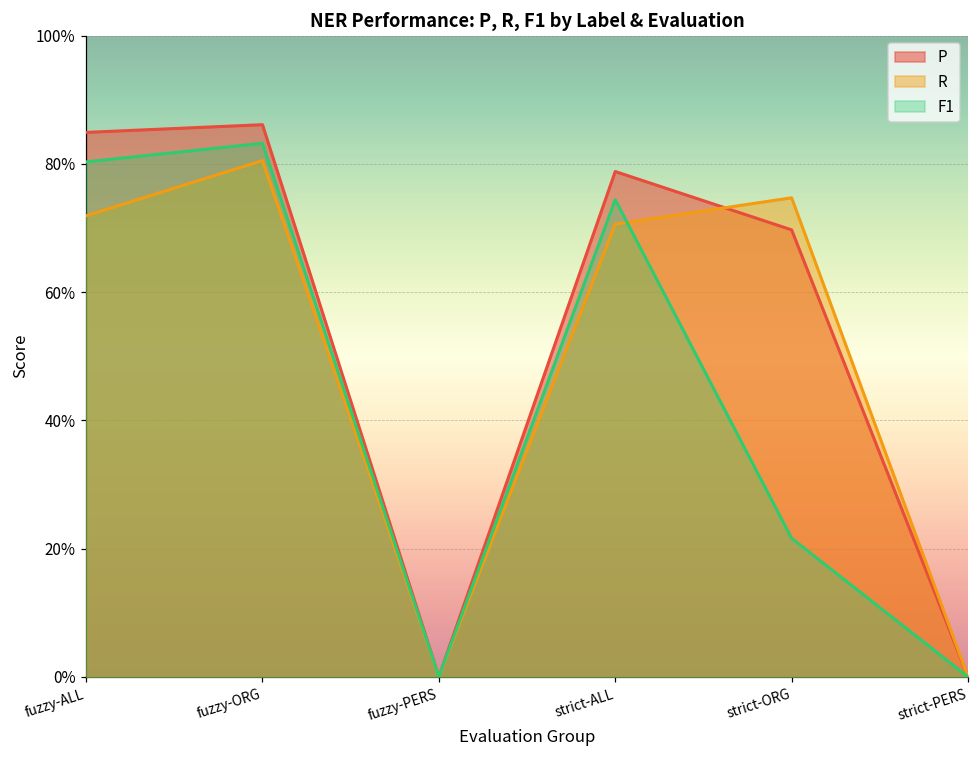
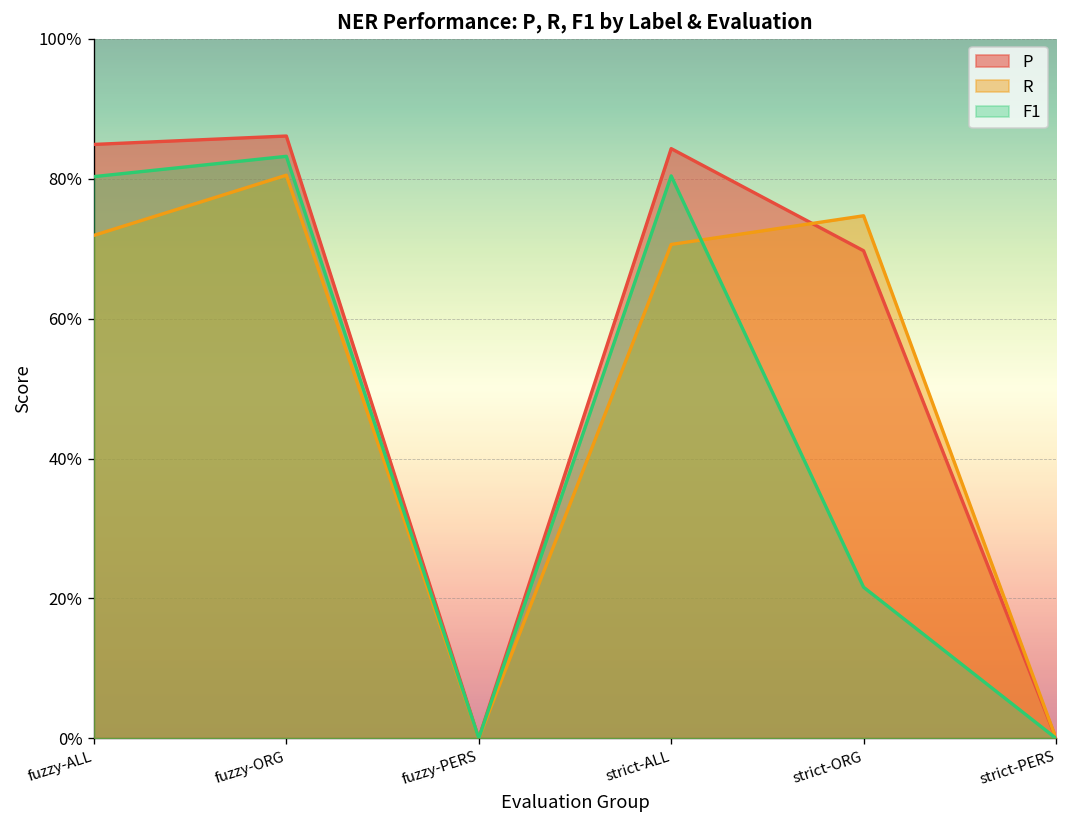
P, strict-ALL: 79% -> 84%
F1, strict-ALL: 74% -> 80%
